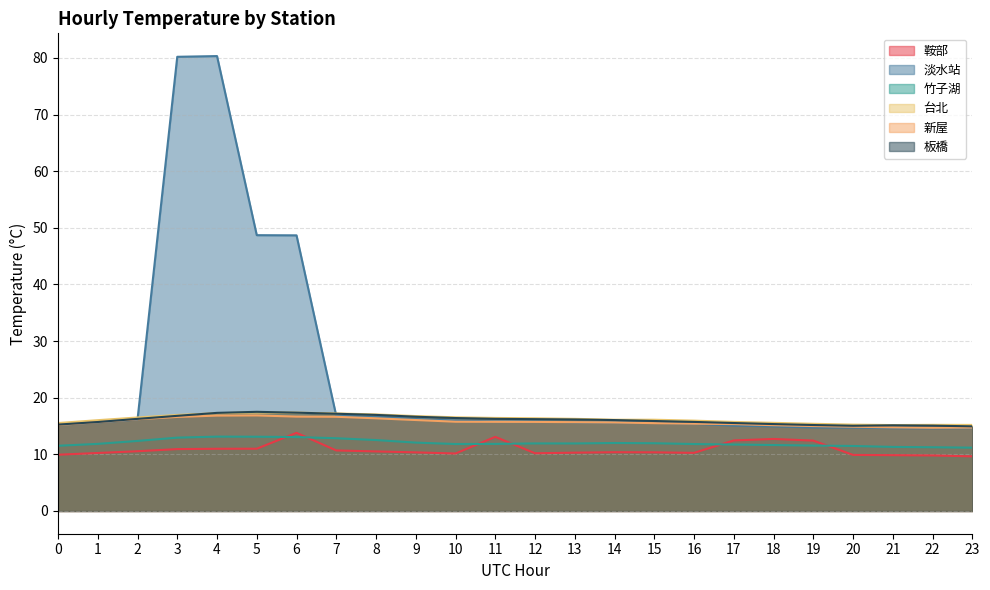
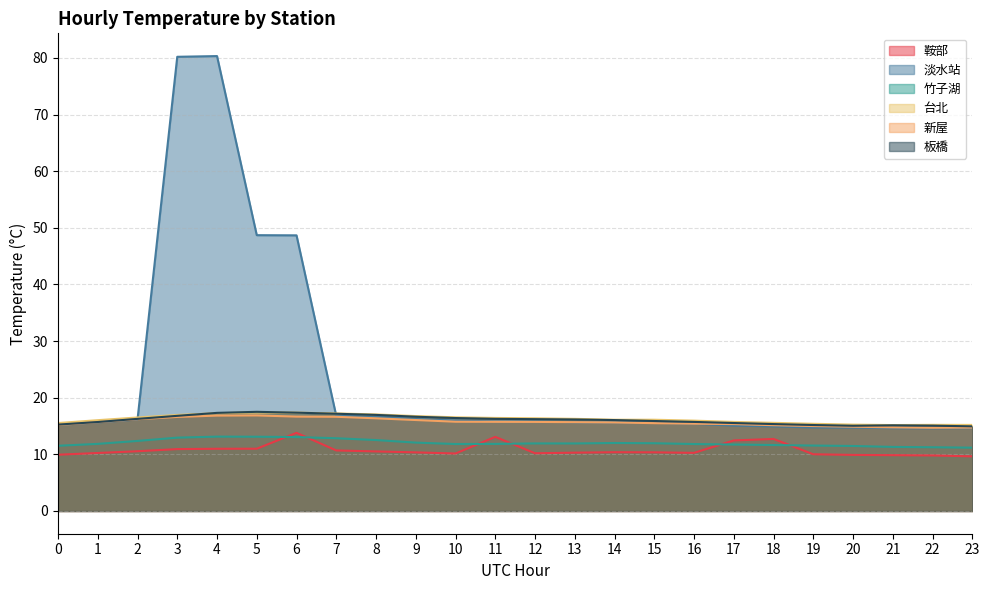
鞍部, 19: 12 -> 10
